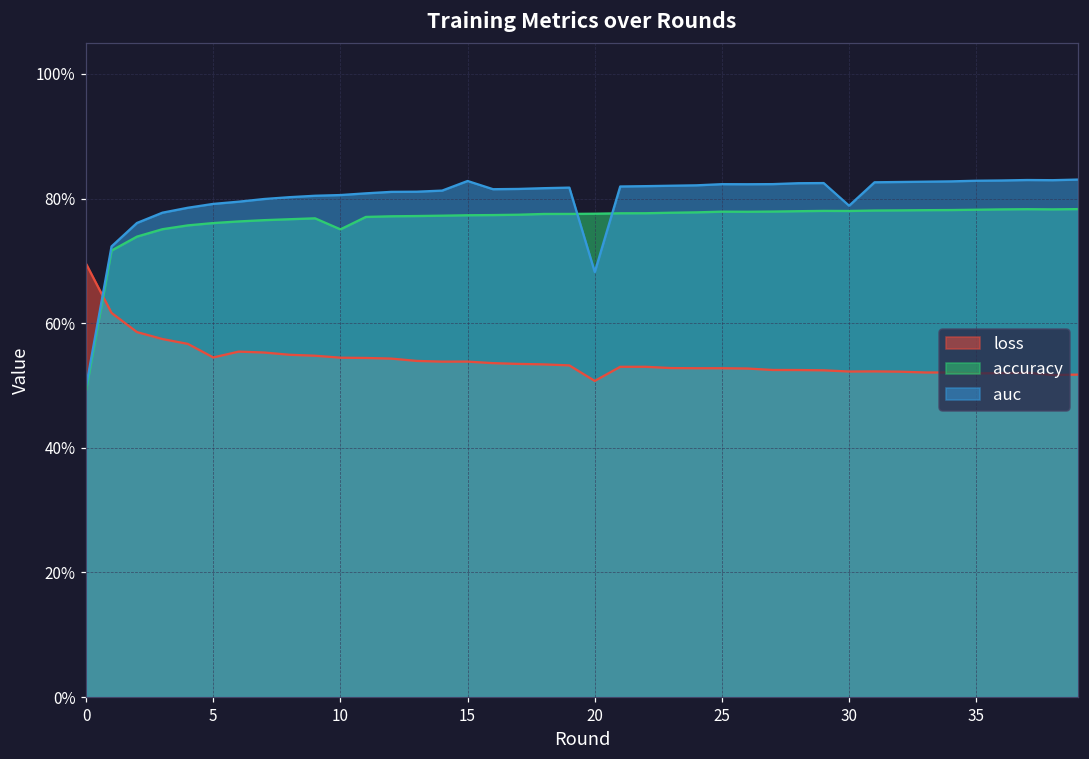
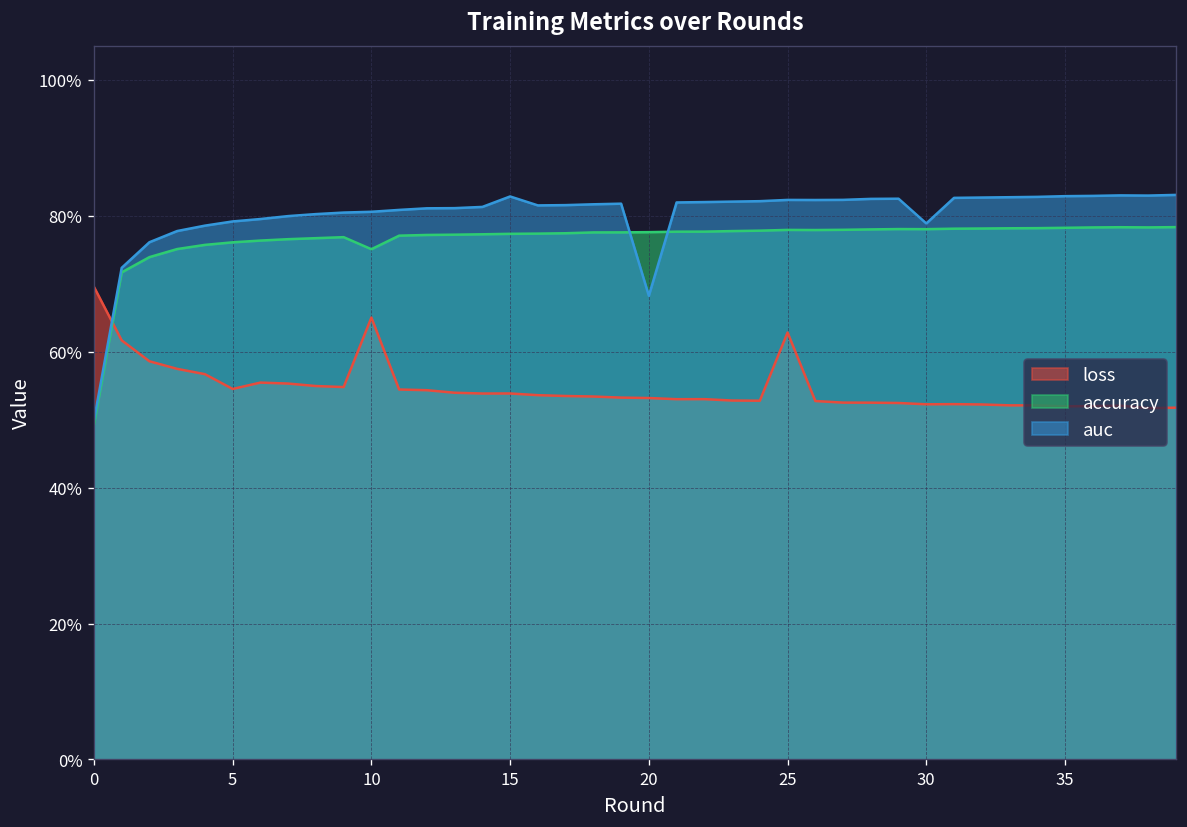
loss, 10: 54% -> 65%
loss, 20: 51% -> 53%
loss, 25: 53% -> 63%
